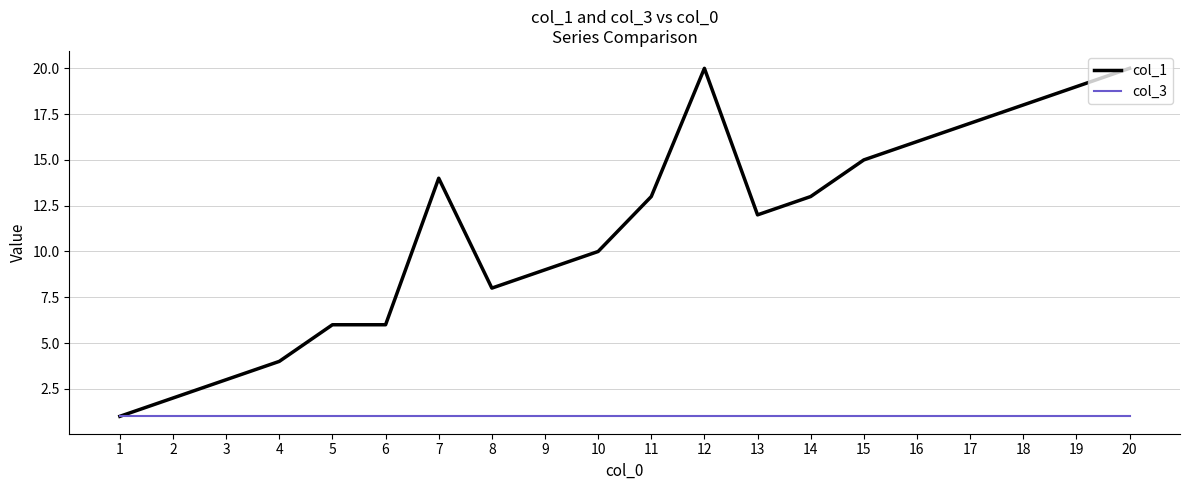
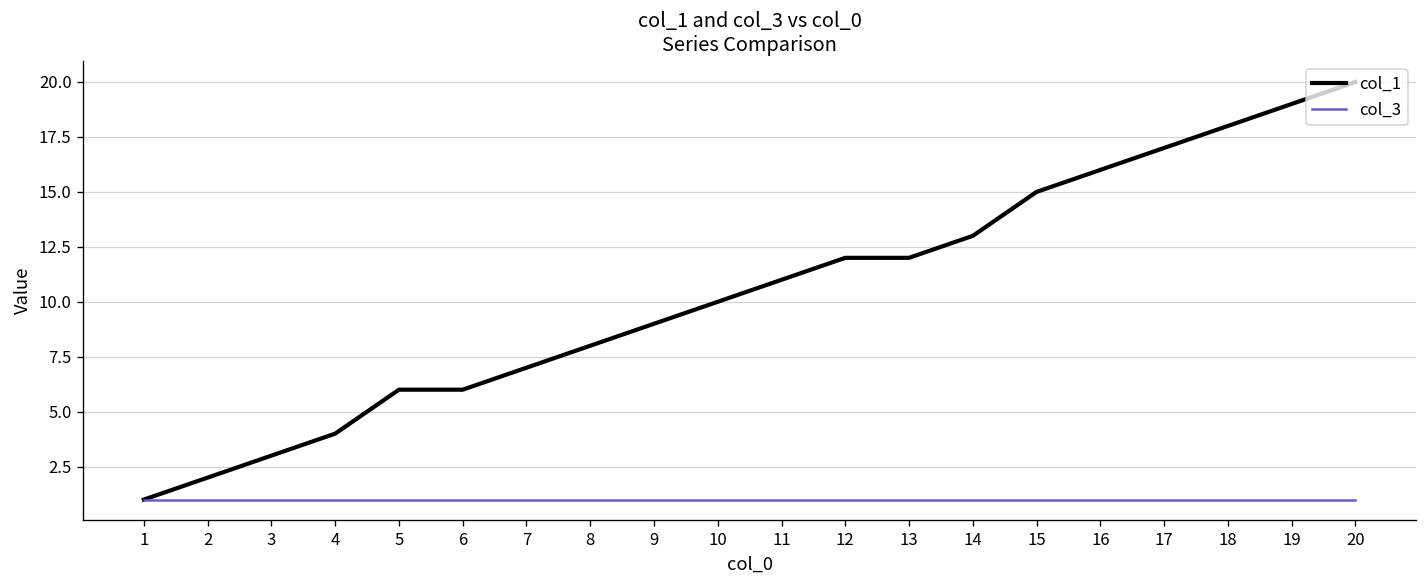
col_1, 7: 14 -> 7
col_1, 11: 13 -> 11
col_1, 12: 20 -> 12
